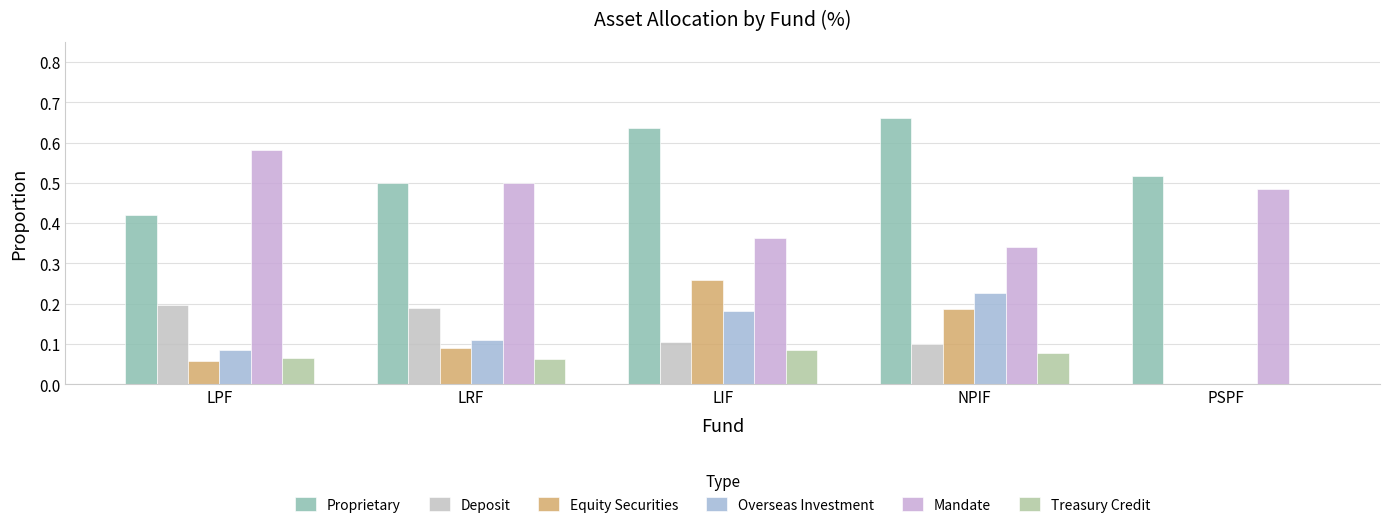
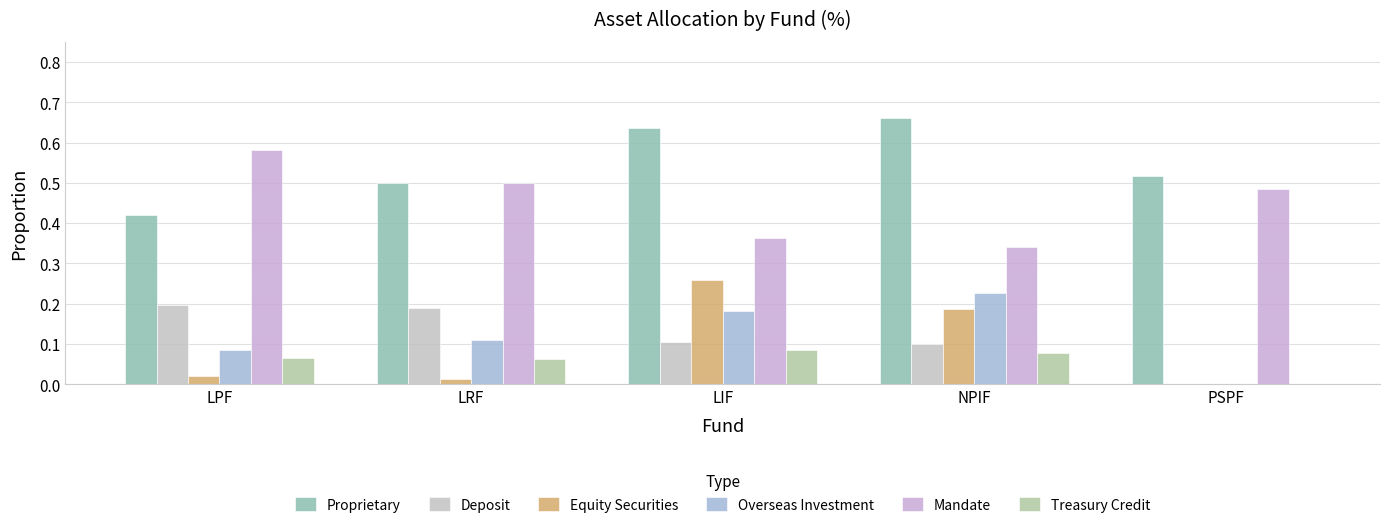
Equity Securities, LPF: 0.06 -> 0.02
Equity Securities, LRF: 0.09 -> 0.01
